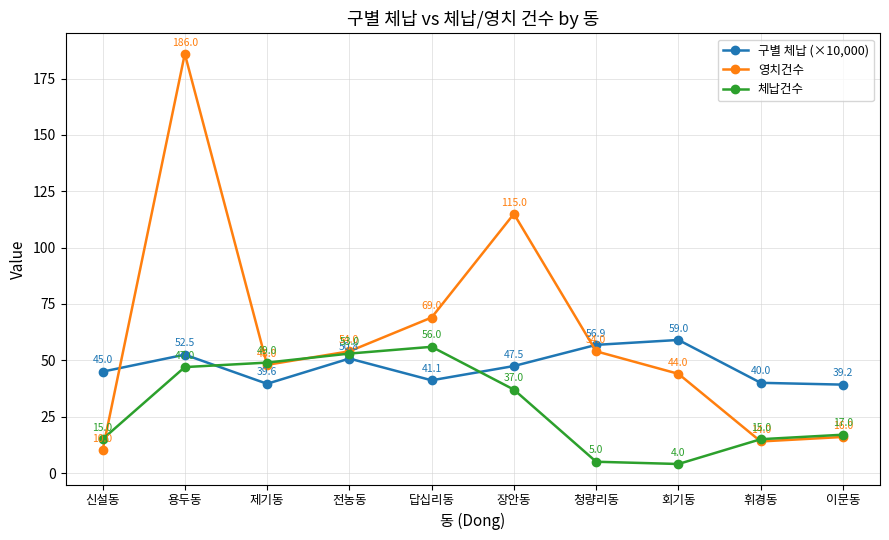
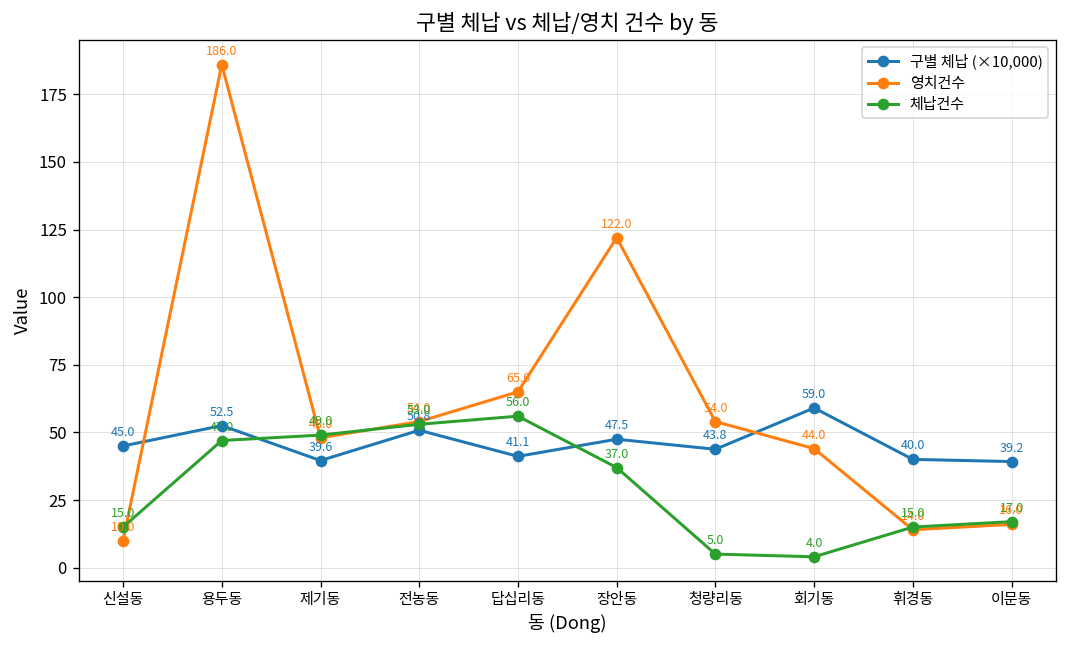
영치건수, 답십리동: 69.0 -> 65.0
영치건수, 장안동: 115.0 -> 122.0
구별 체납 (×10,000), 청량리동: 56.9 -> 43.8
